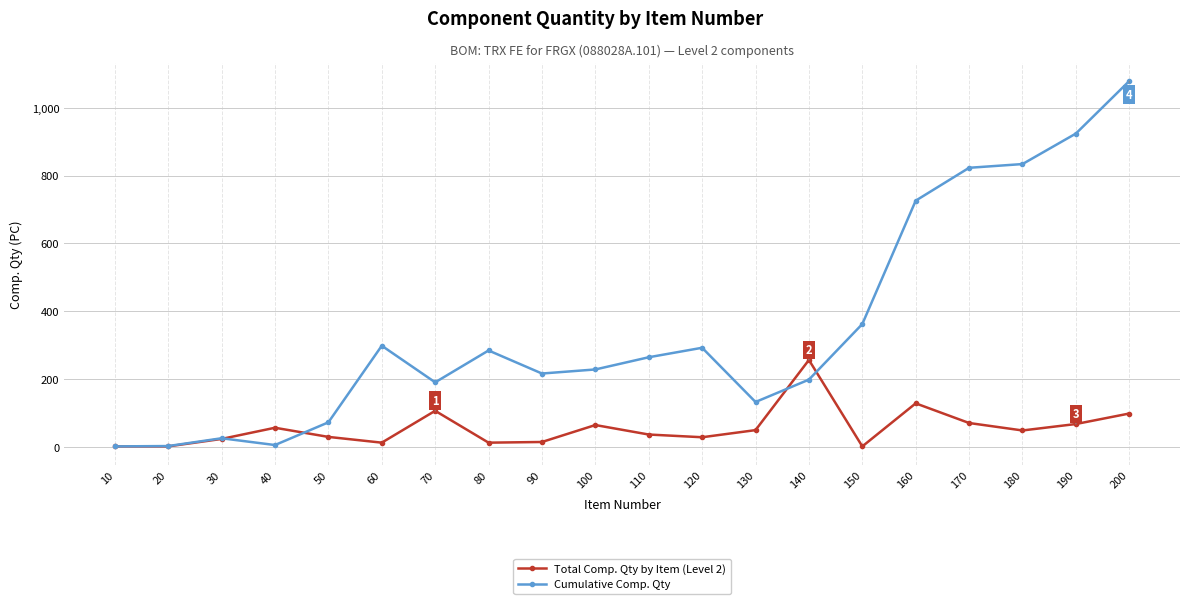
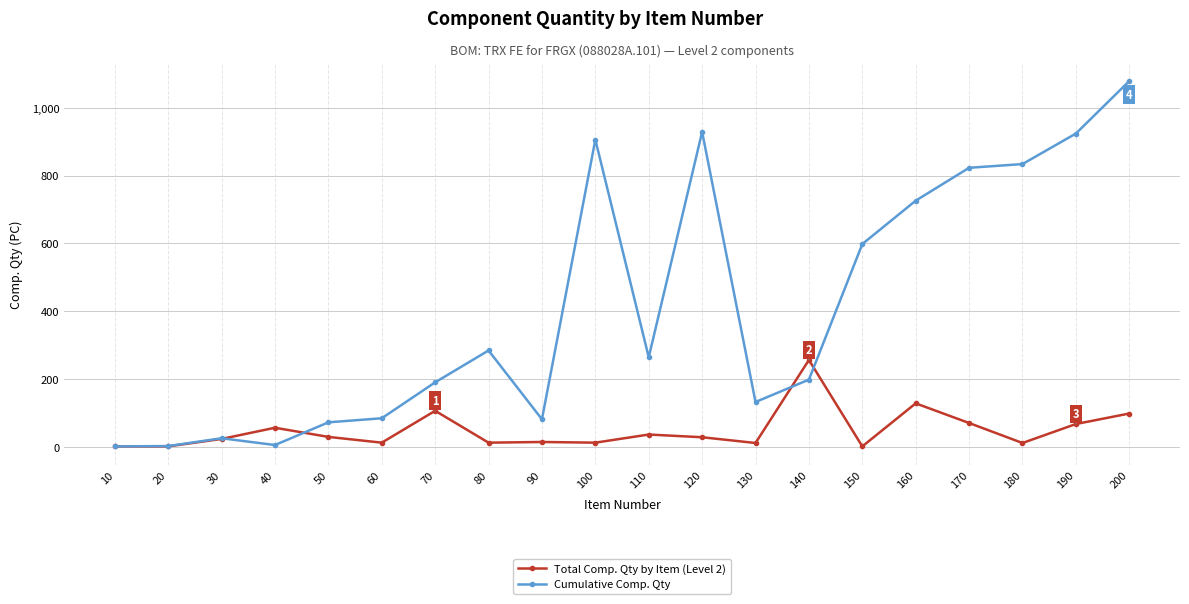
Cumulative Comp. Qty, 60: 300 -> 80
Cumulative Comp. Qty, 90: 220 -> 80
Total Comp. Qty by Item (Level 2), 100: 60 -> 10
Cumulative Comp. Qty, 100: 230 -> 910
Cumulative Comp. Qty, 120: 290 -> 930
Total Comp. Qty by Item (Level 2), 130: 50 -> 10
Cumulative Comp. Qty, 150: 360 -> 600
Total Comp. Qty by Item (Level 2), 180: 50 -> 10
